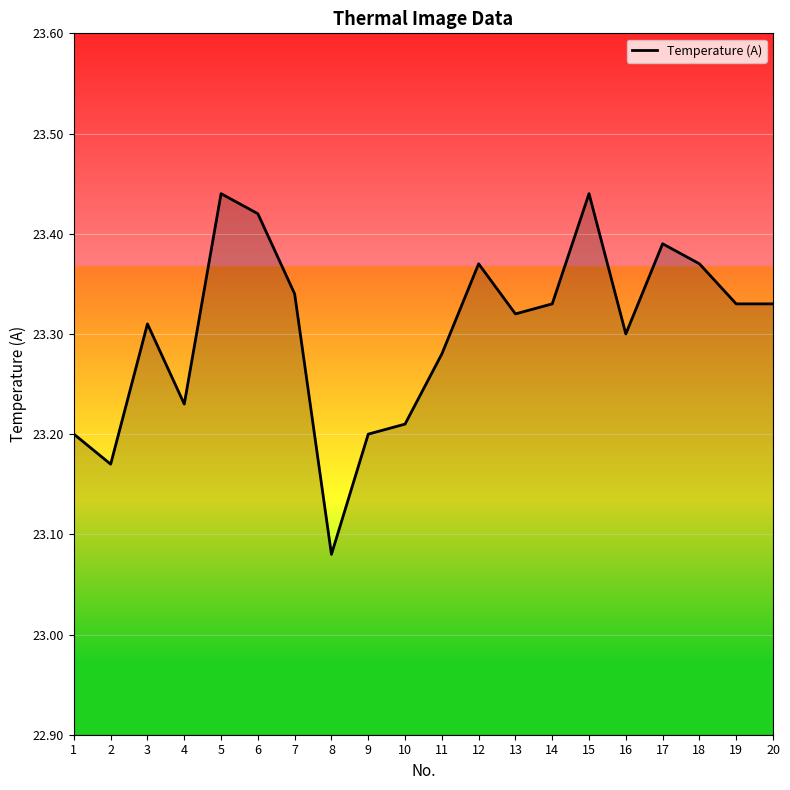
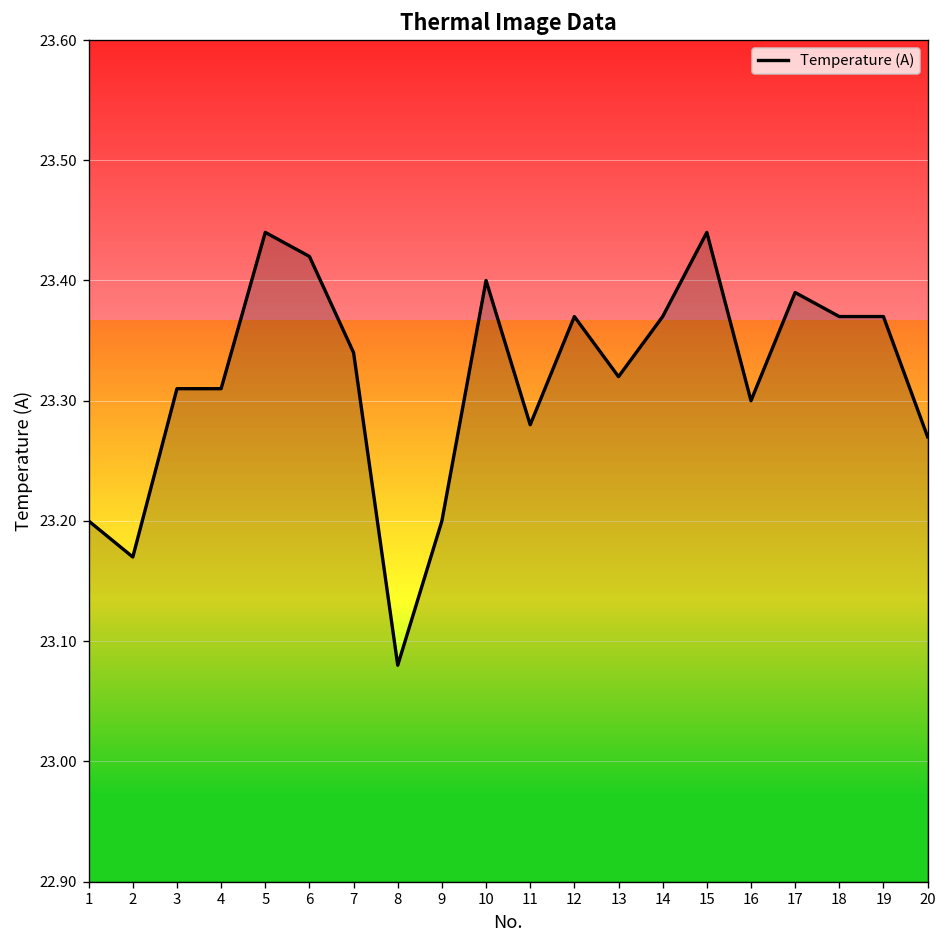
4: 23.23 -> 23.31
10: 23.21 -> 23.40
14: 23.33 -> 23.37
19: 23.33 -> 23.37
20: 23.33 -> 23.27
